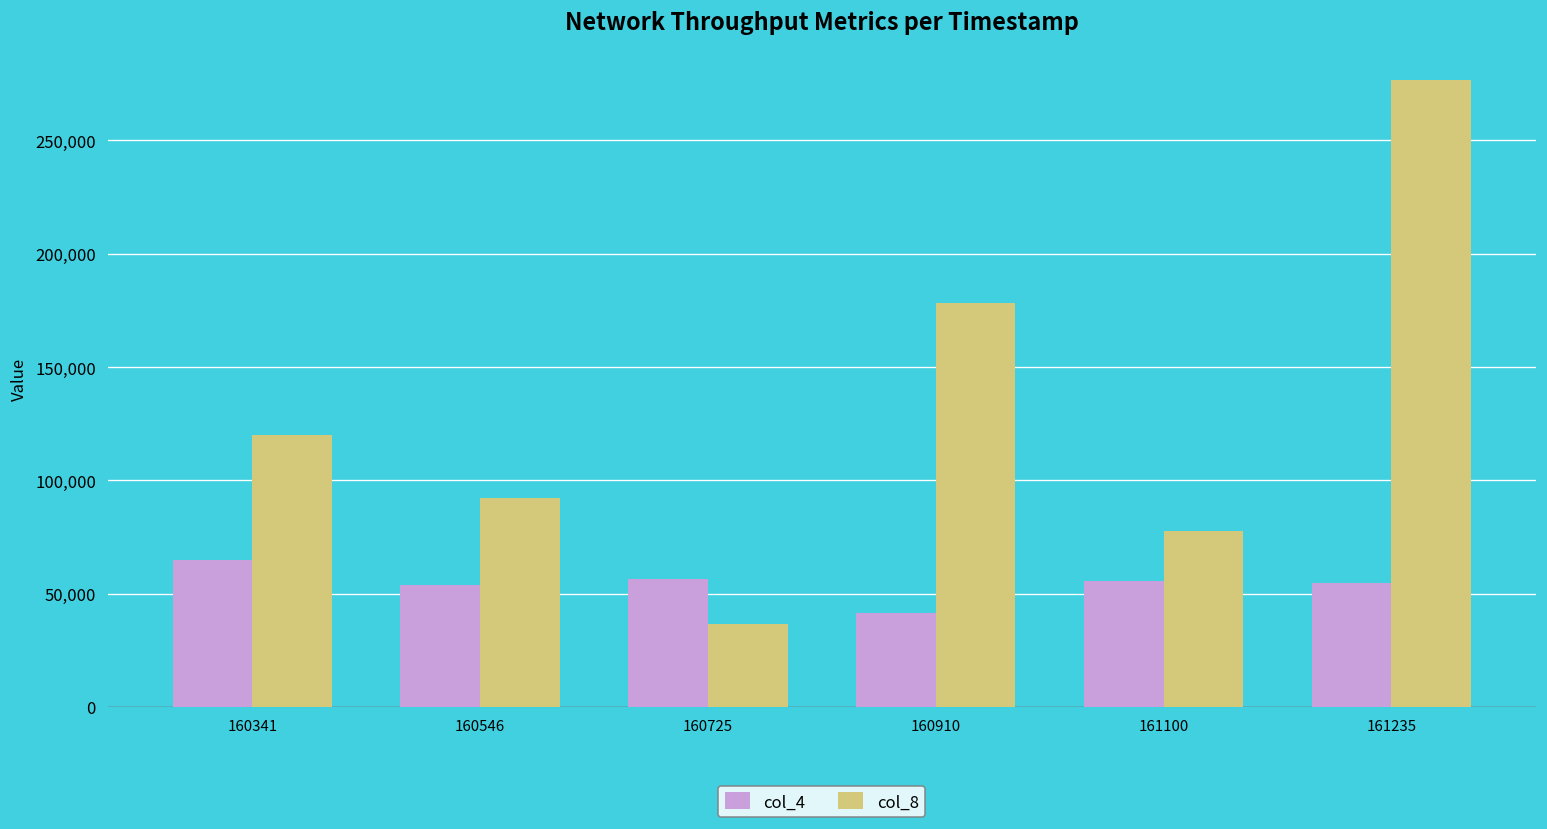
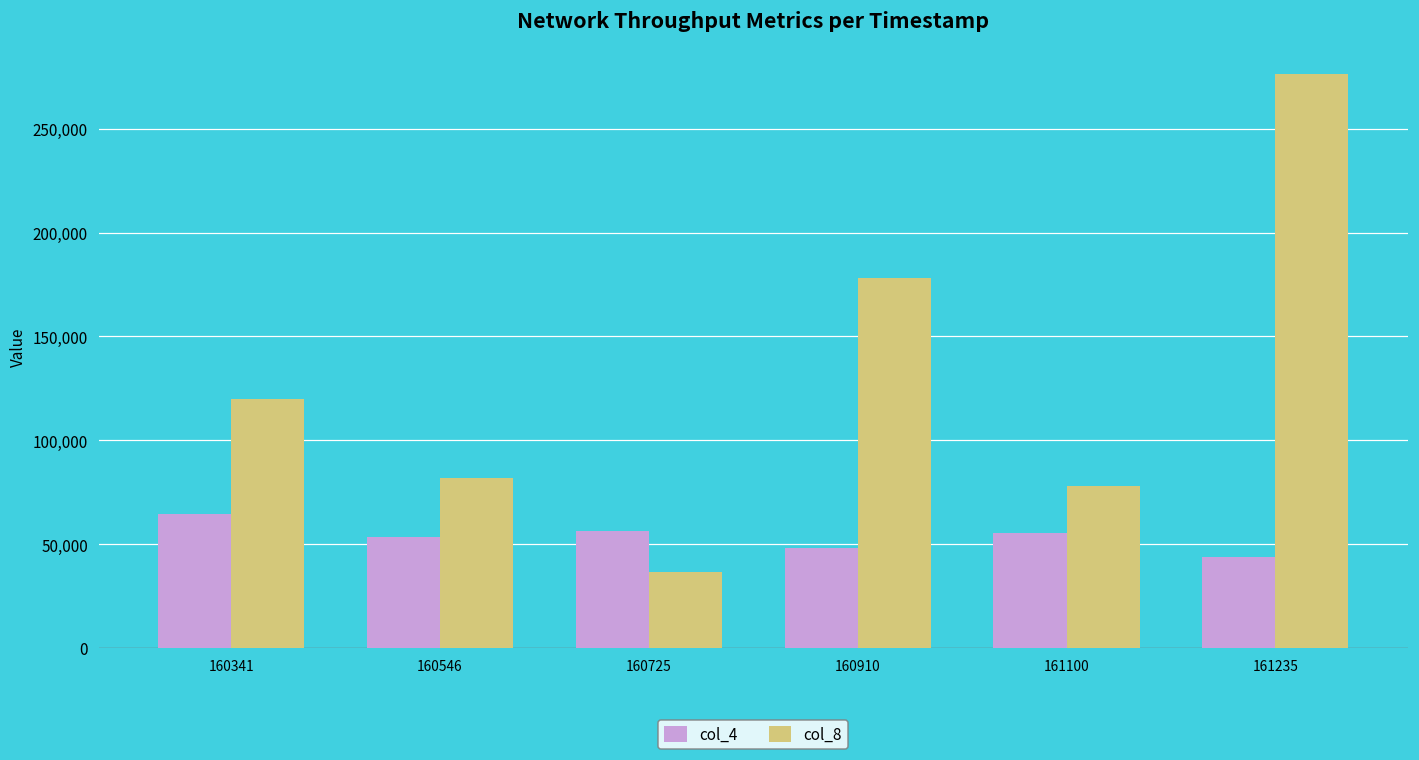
col_8, 160546: 92,000 -> 82,000
col_4, 160910: 41,000 -> 48,000
col_4, 161235: 55,000 -> 44,000
